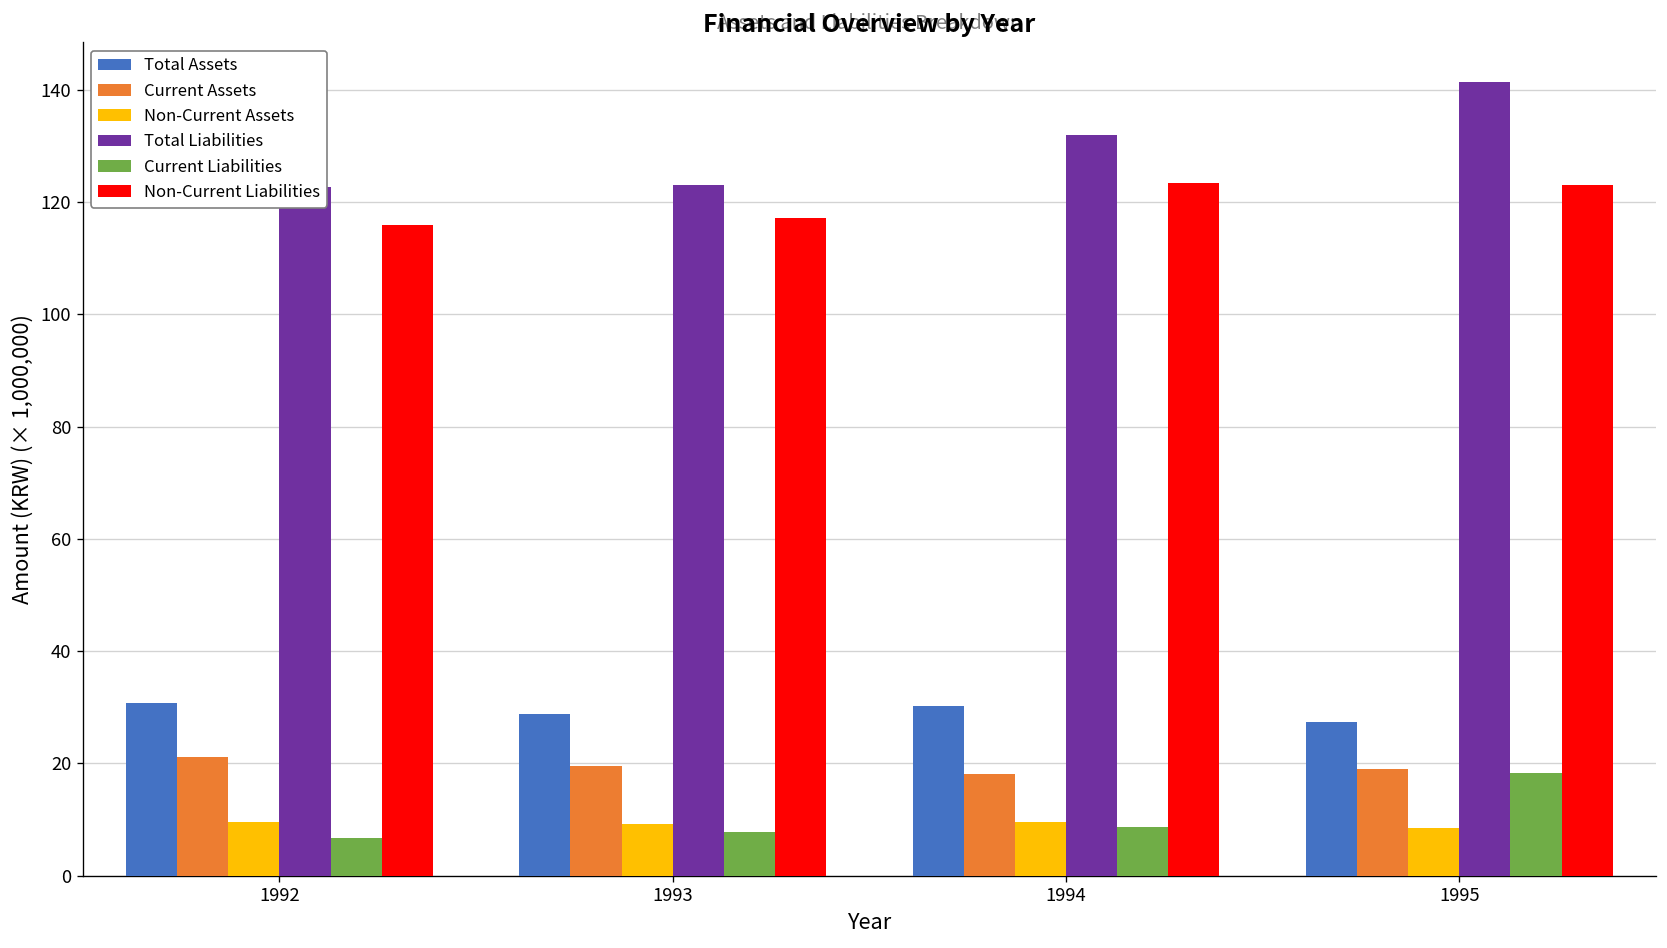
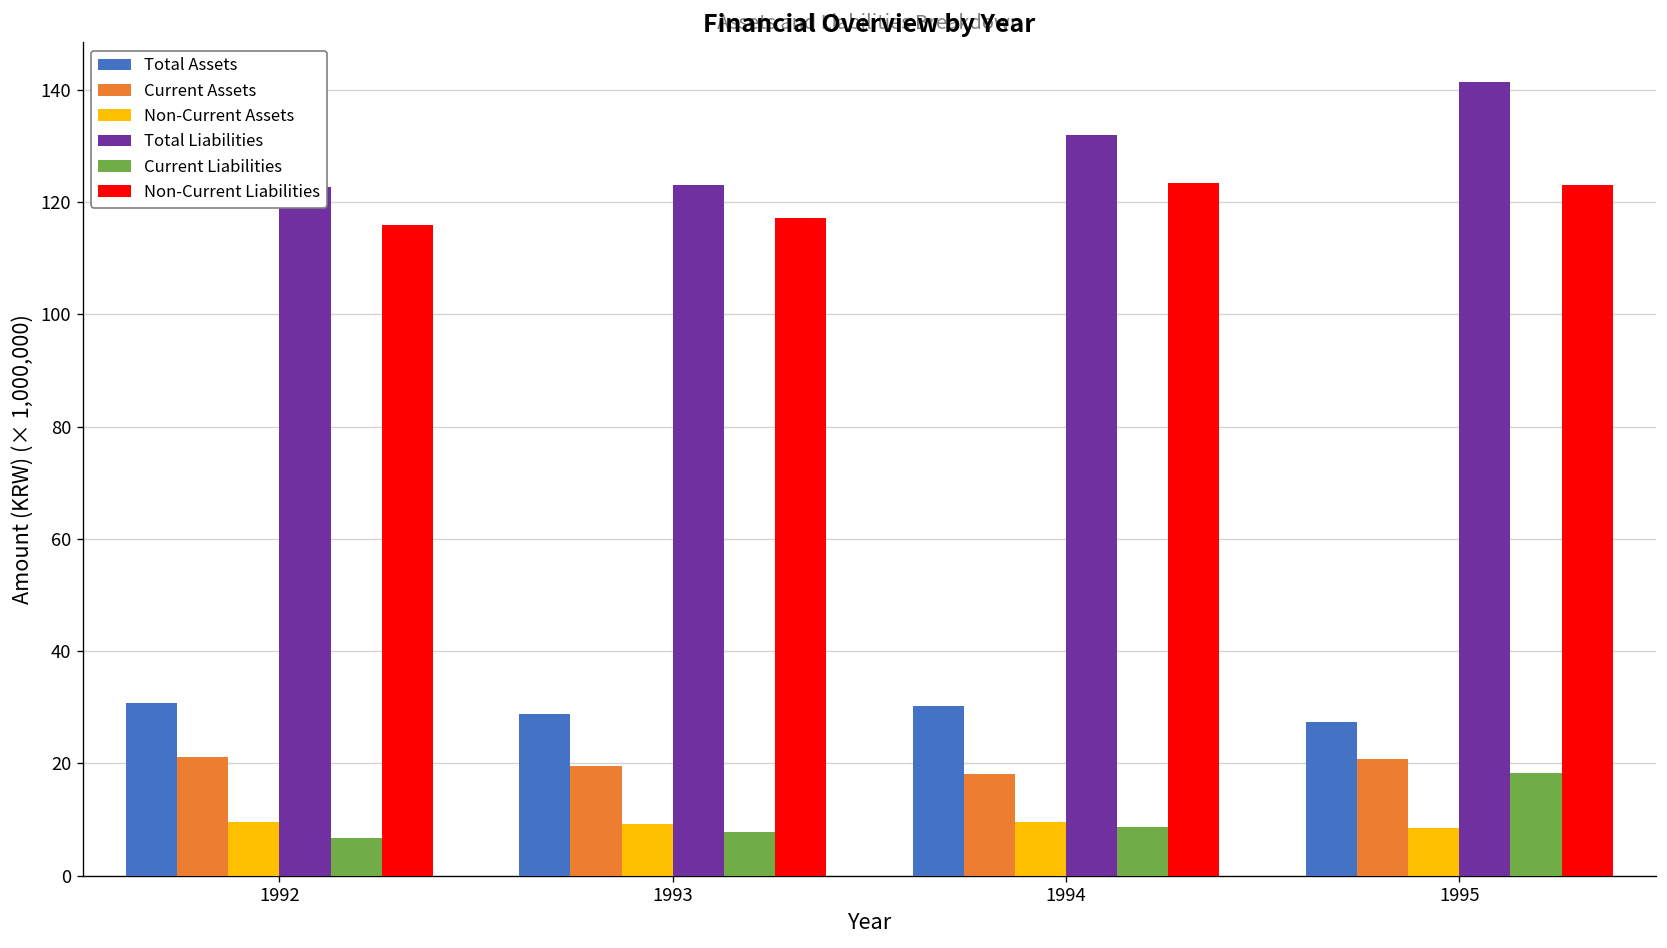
Current Assets, 1995: 19 -> 21
